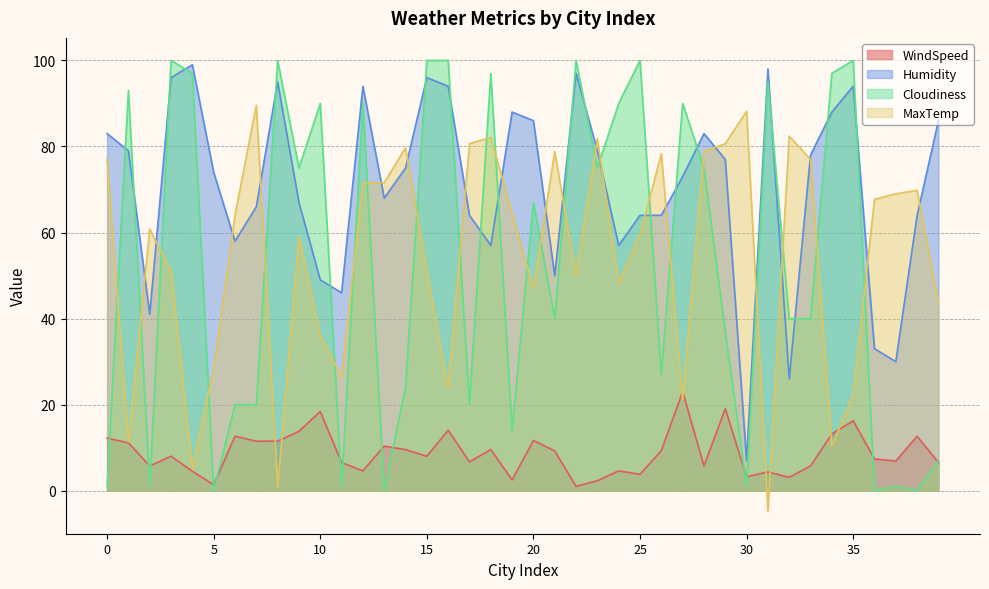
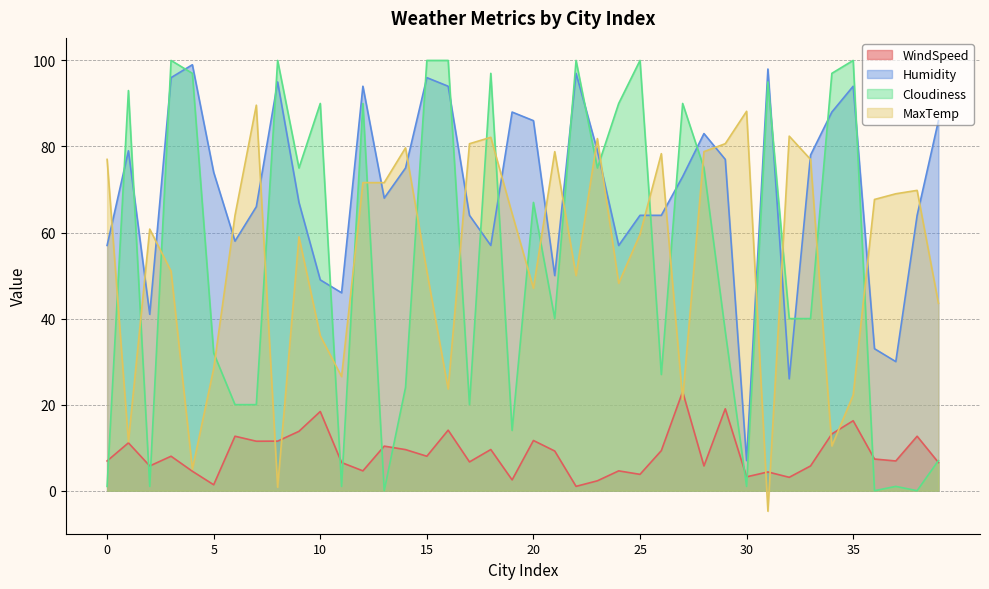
WindSpeed, 0: 12 -> 7
Humidity, 0: 83 -> 57
Cloudiness, 5: 0 -> 32
